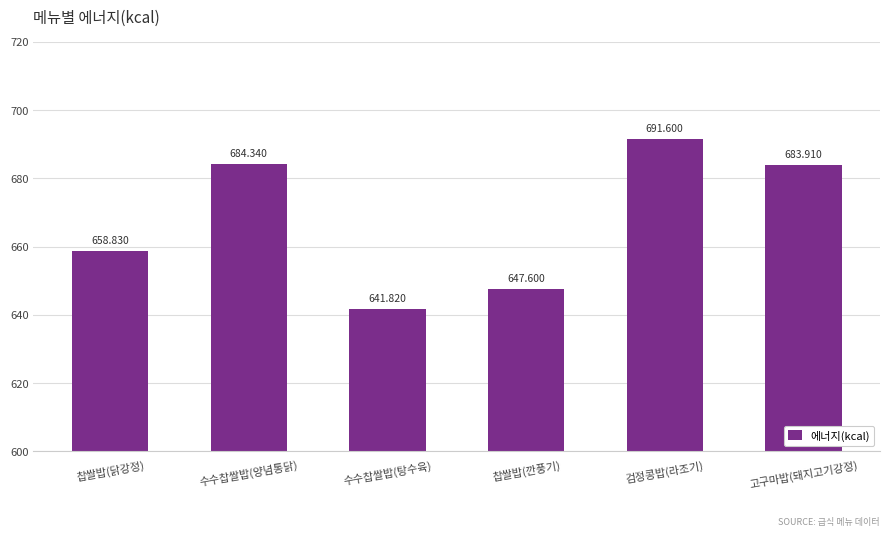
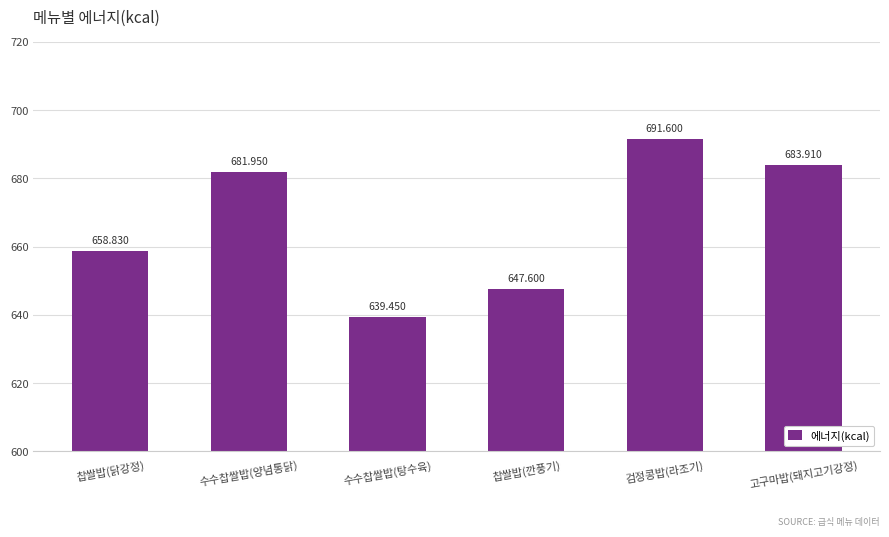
수수찹쌀밥(양념통닭): 684.340 -> 681.950
수수찹쌀밥(탕수육): 641.820 -> 639.450
